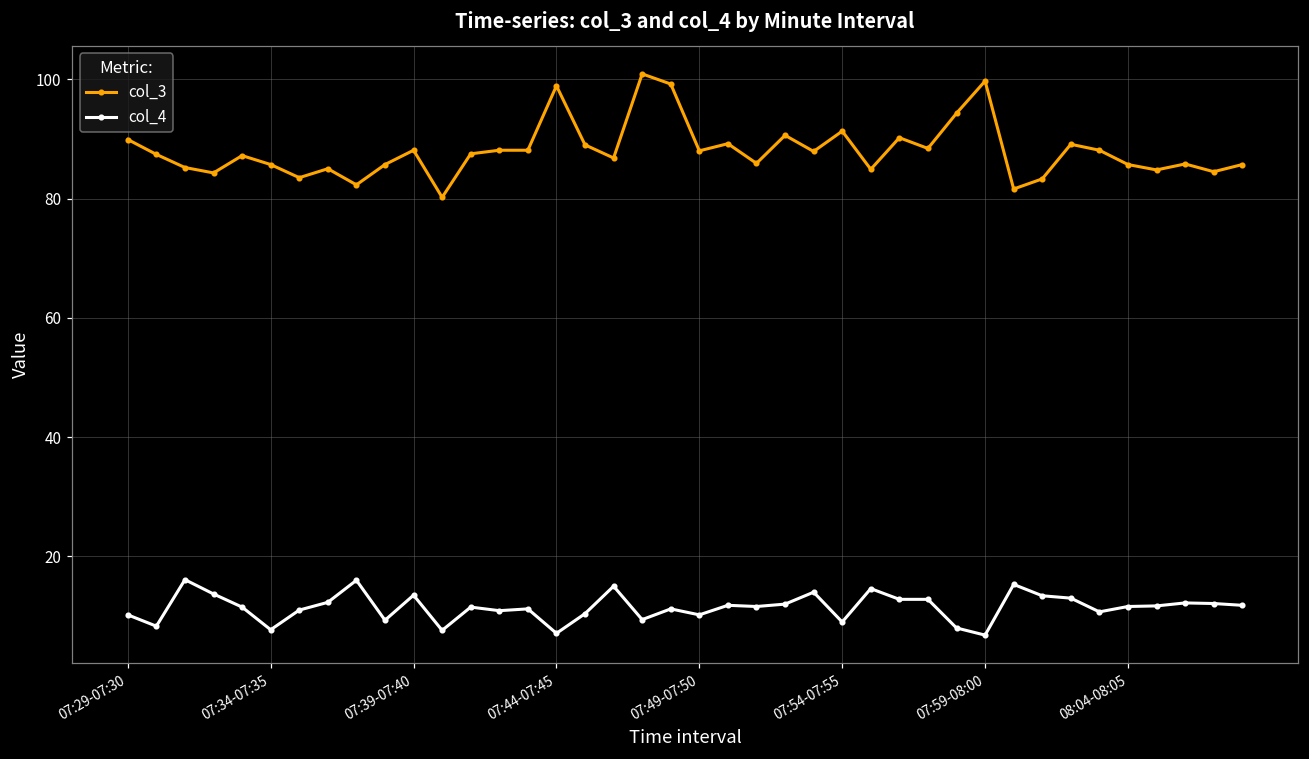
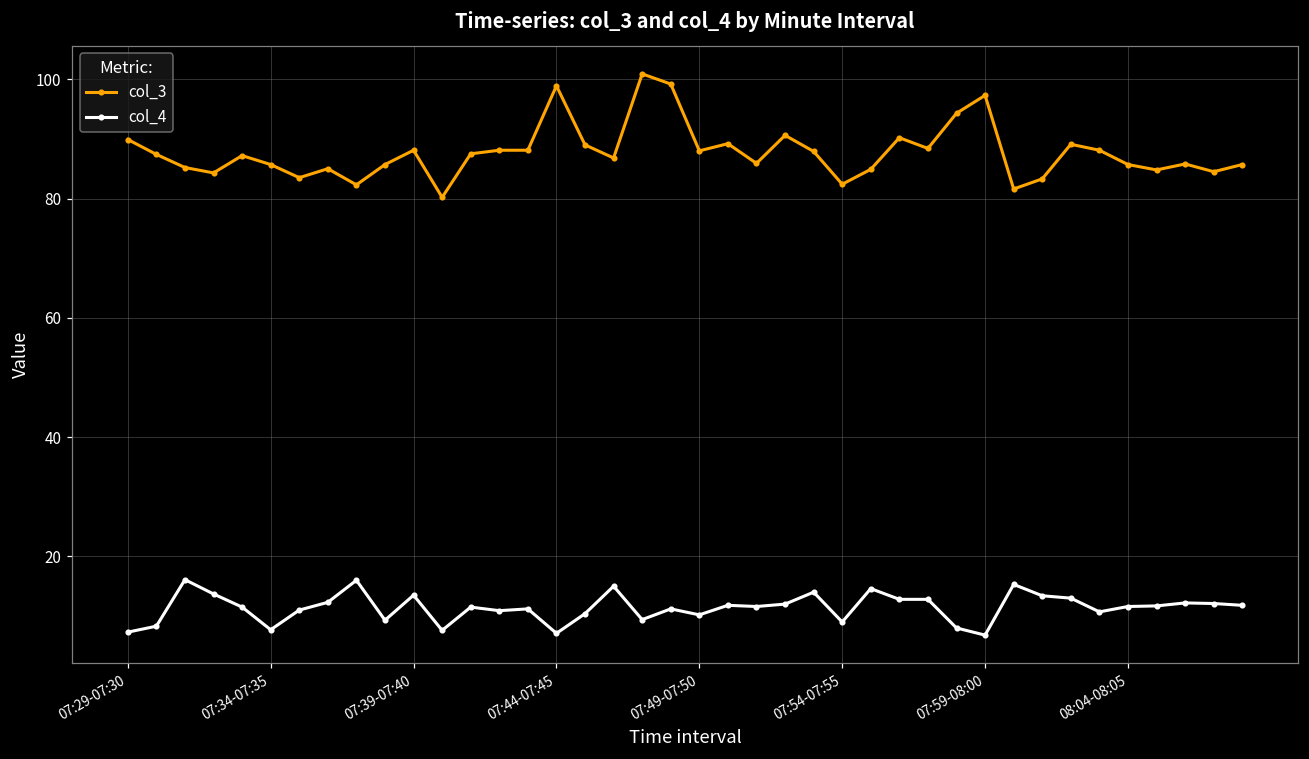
col_4, 07:29-07:30: 10 -> 7
col_3, 07:54-07:55: 91 -> 82
col_3, 07:59-08:00: 100 -> 97
